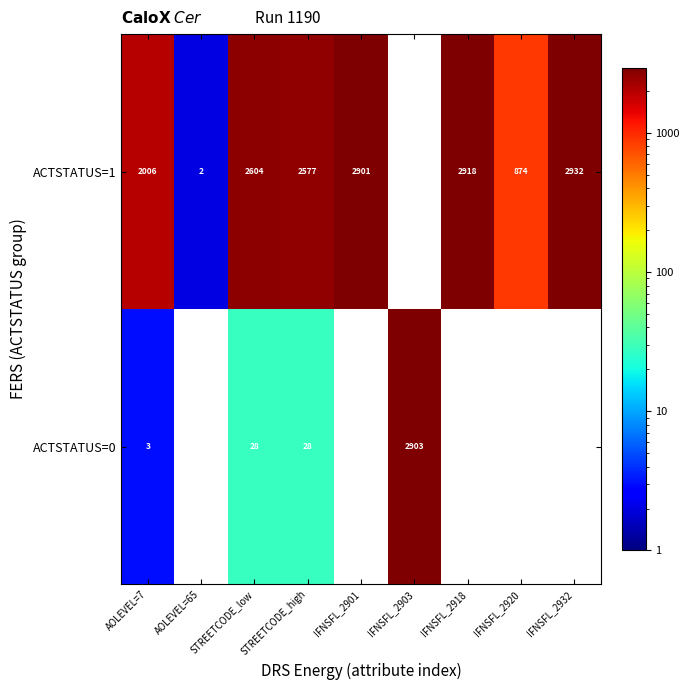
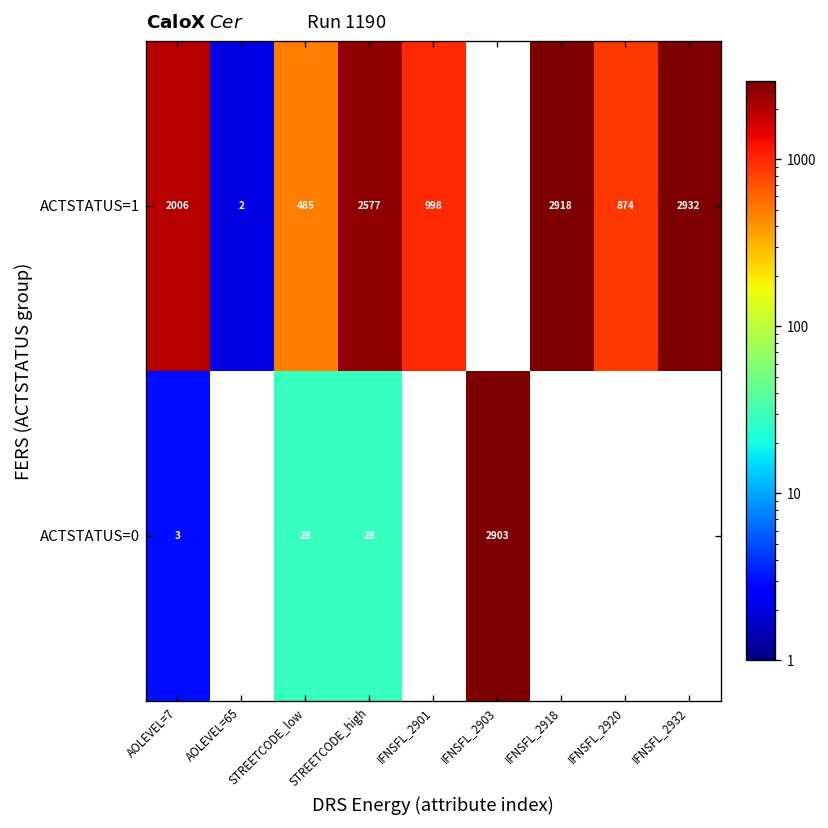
ACTSTATUS=1, STREETCODE_low: 2604 -> 485
ACTSTATUS=1, IFNSFL_2901: 2901 -> 998
